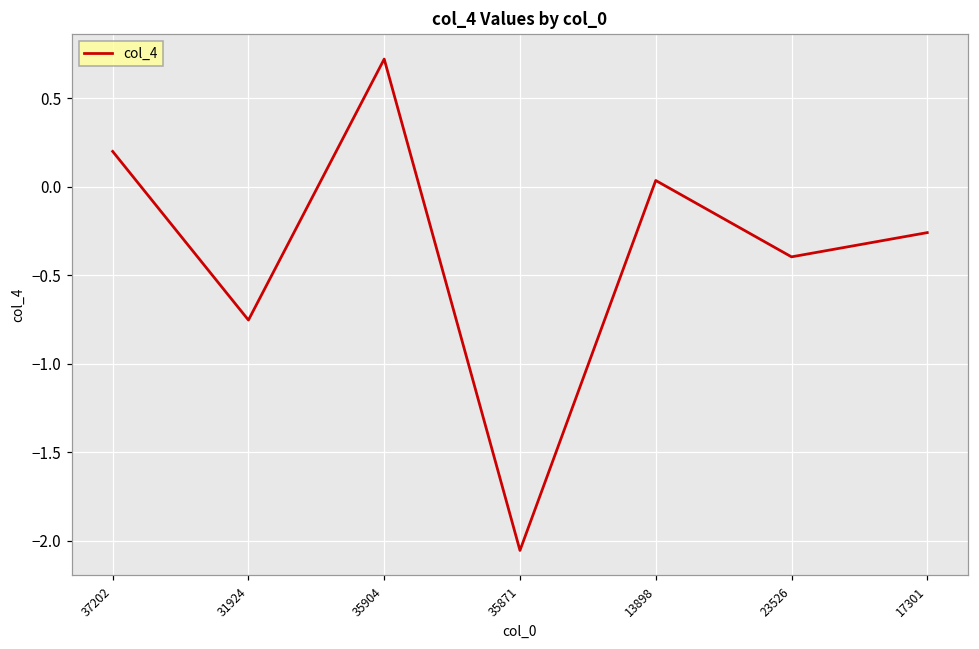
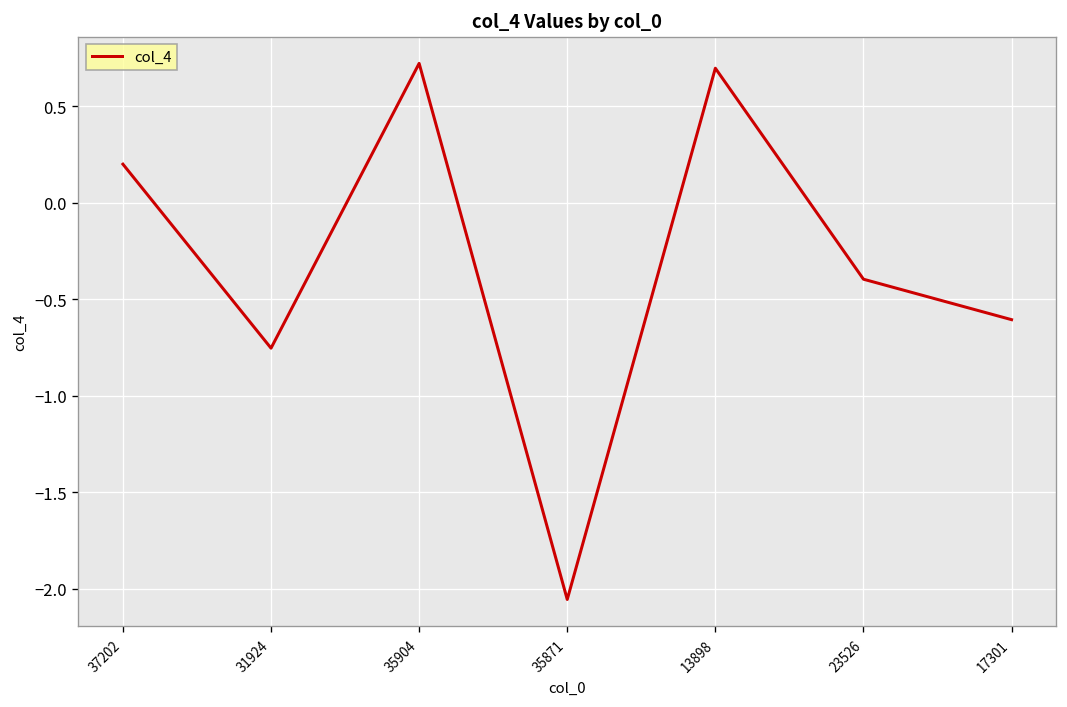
13898: 0.04 -> 0.70
17301: -0.26 -> -0.61
